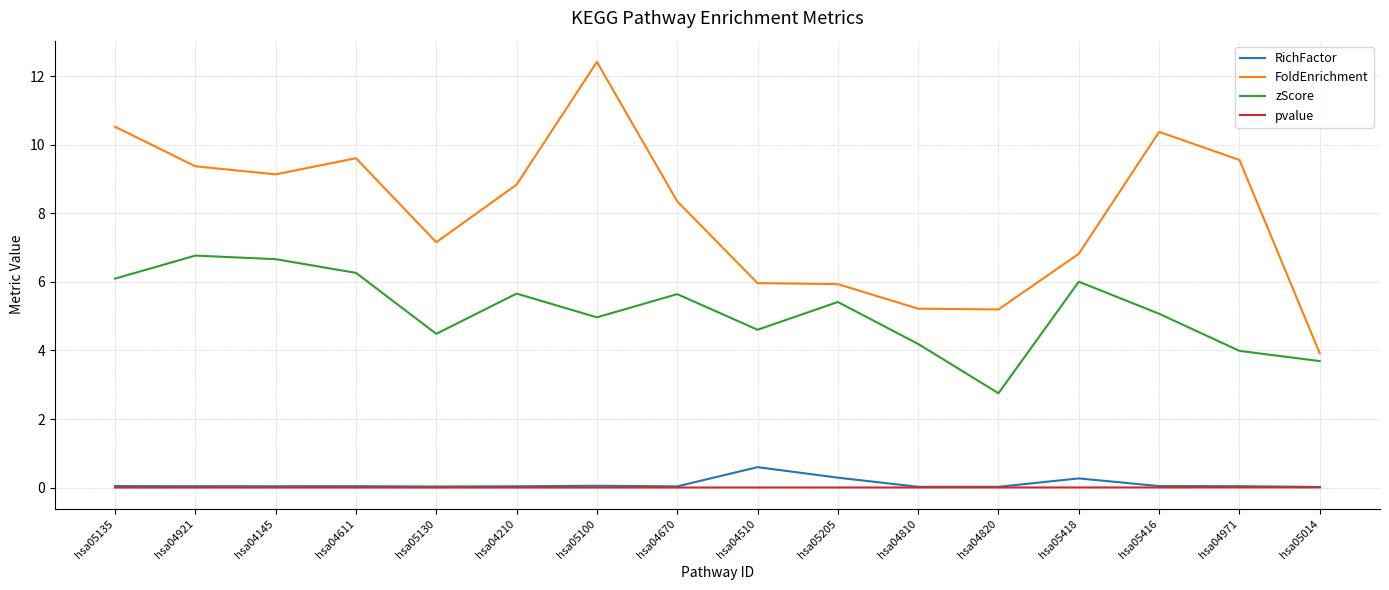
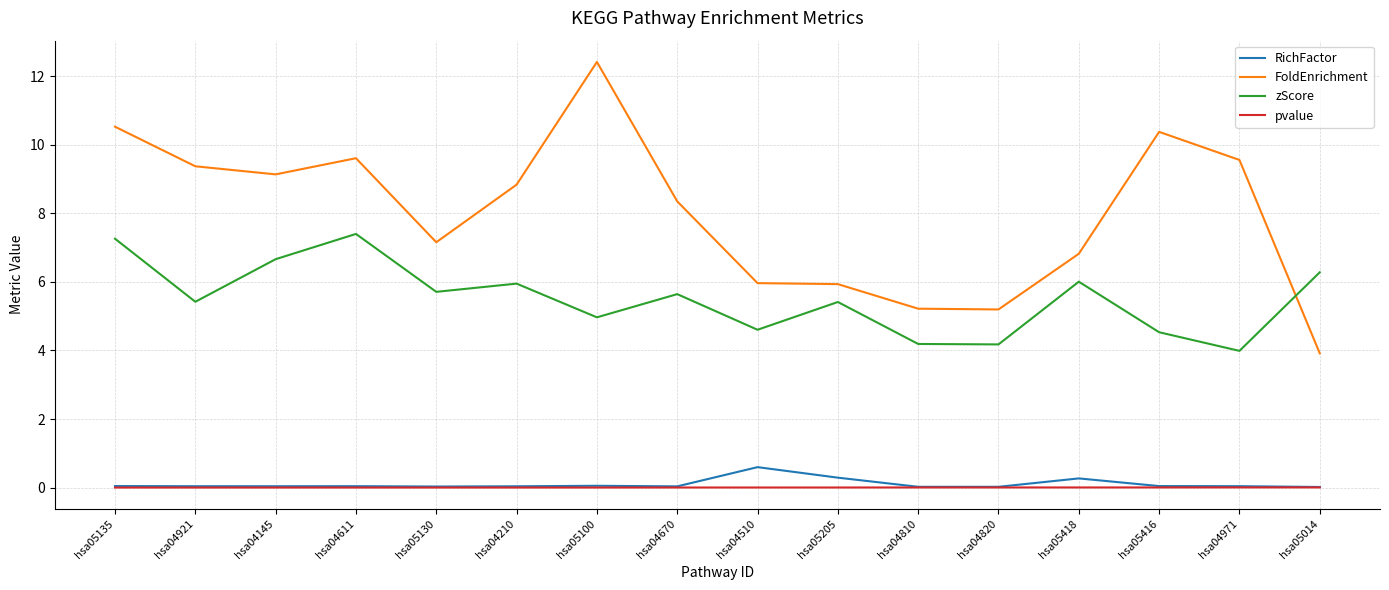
zScore, hsa05135: 6.1 -> 7.3
zScore, hsa04921: 6.8 -> 5.4
zScore, hsa04611: 6.3 -> 7.4
zScore, hsa05130: 4.5 -> 5.7
zScore, hsa04210: 5.7 -> 6.0
zScore, hsa04820: 2.8 -> 4.2
zScore, hsa05416: 5.1 -> 4.5
zScore, hsa05014: 3.7 -> 6.3
